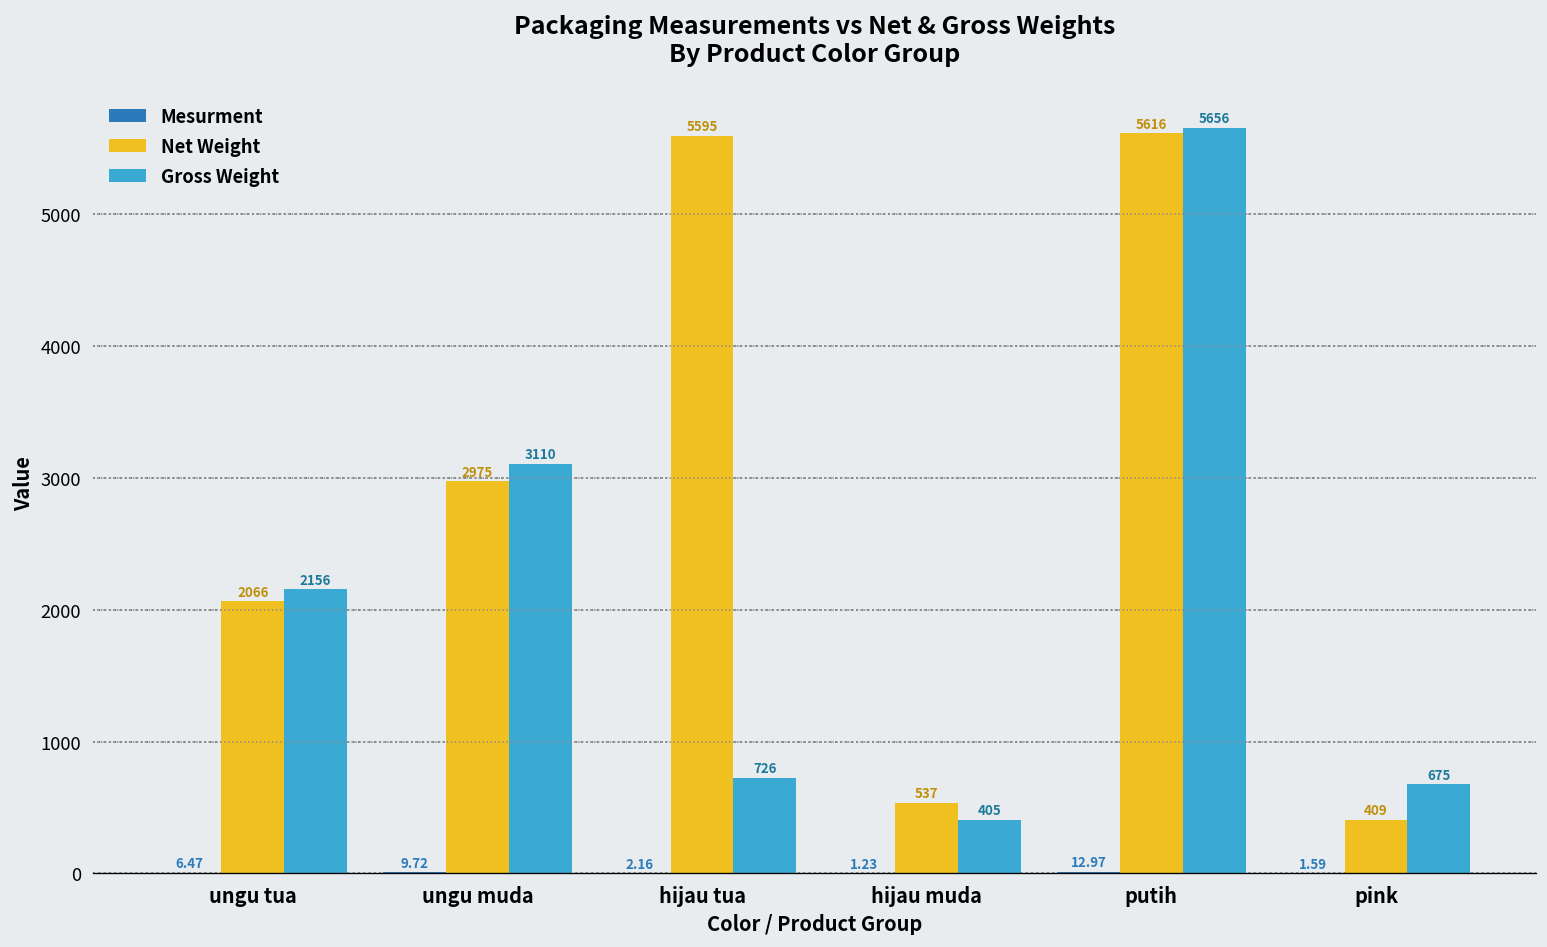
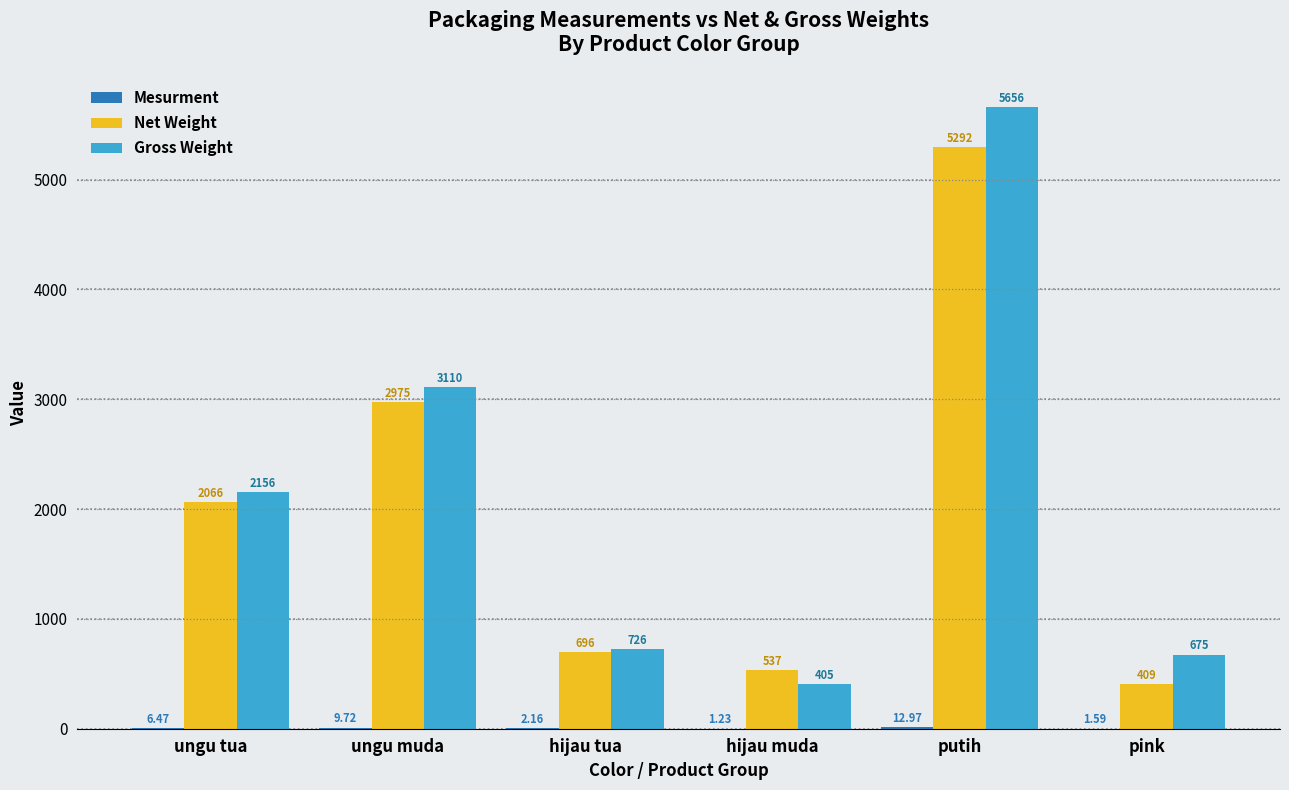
Net Weight, hijau tua: 5595 -> 696
Net Weight, putih: 5616 -> 5292
